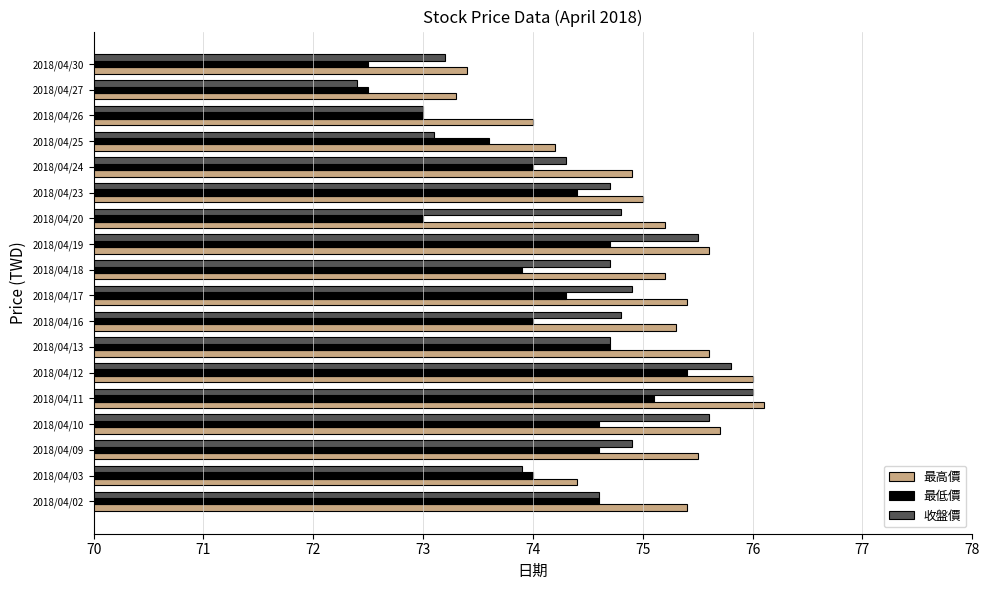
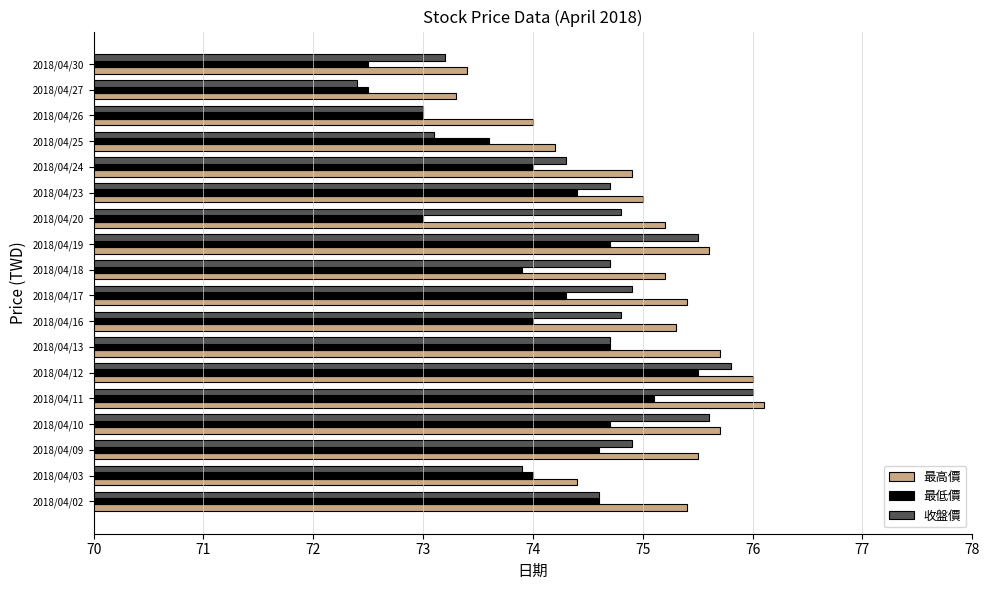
最高價, 2018/04/13: 75.6 -> 75.7
最低價, 2018/04/12: 75.4 -> 75.5
最低價, 2018/04/10: 74.6 -> 74.7
